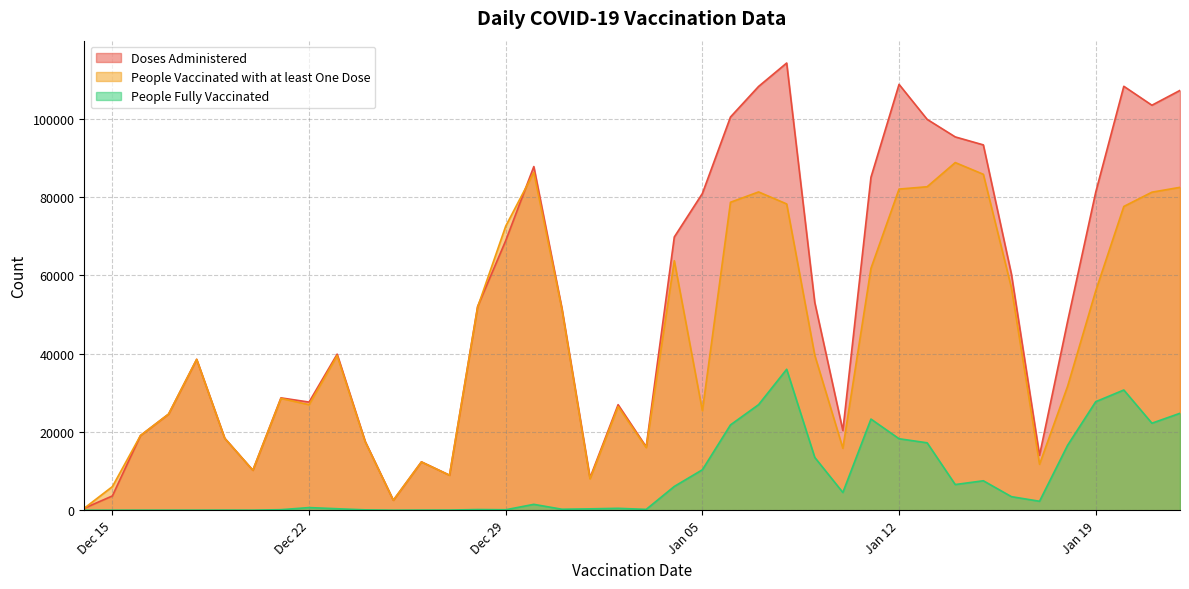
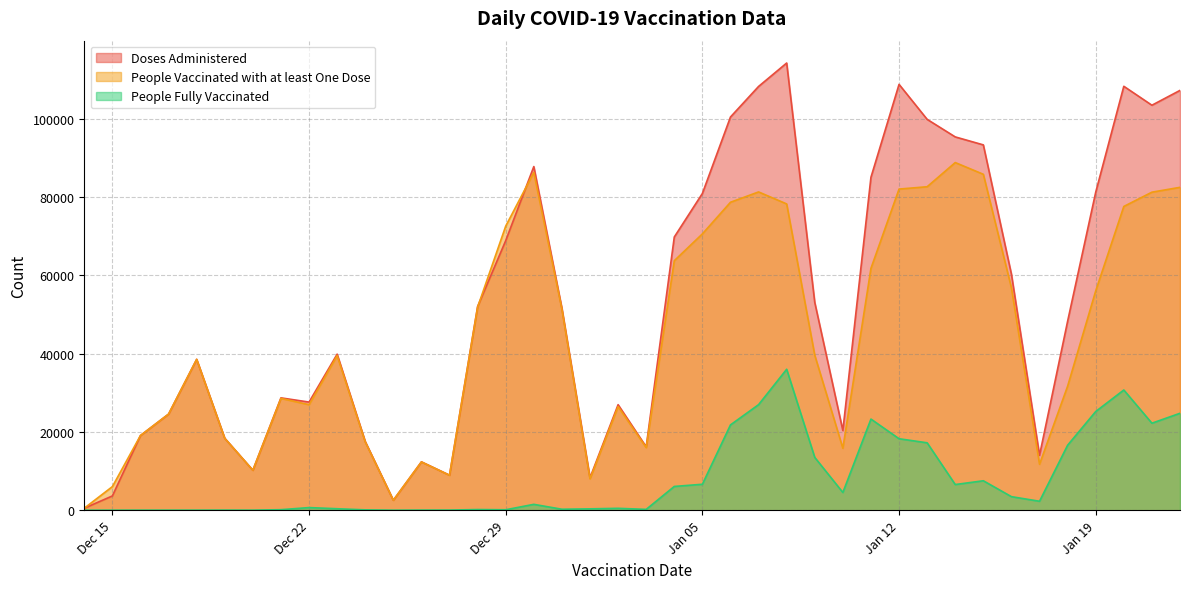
People Vaccinated with at least One Dose, Jan 05: 25000 -> 71000
People Fully Vaccinated, Jan 05: 10000 -> 7000
People Fully Vaccinated, Jan 19: 28000 -> 25000
